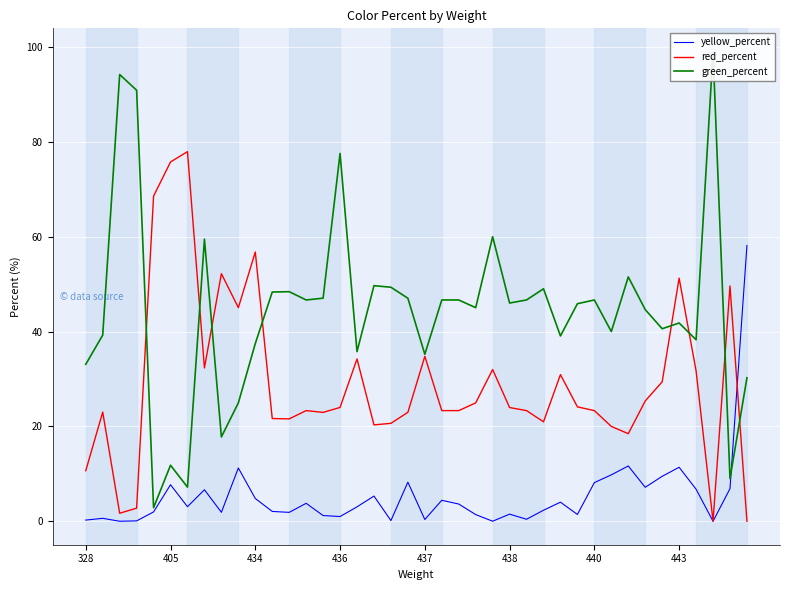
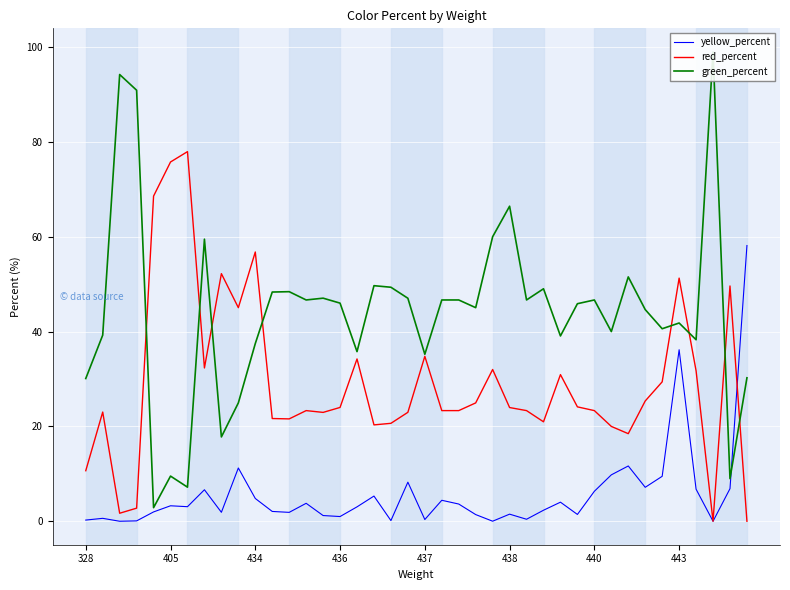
green_percent, 328: 33 -> 30
yellow_percent, 405: 8 -> 3
green_percent, 405: 12 -> 10
green_percent, 436: 78 -> 46
green_percent, 438: 46 -> 66
yellow_percent, 440: 8 -> 6
yellow_percent, 443: 11 -> 36
